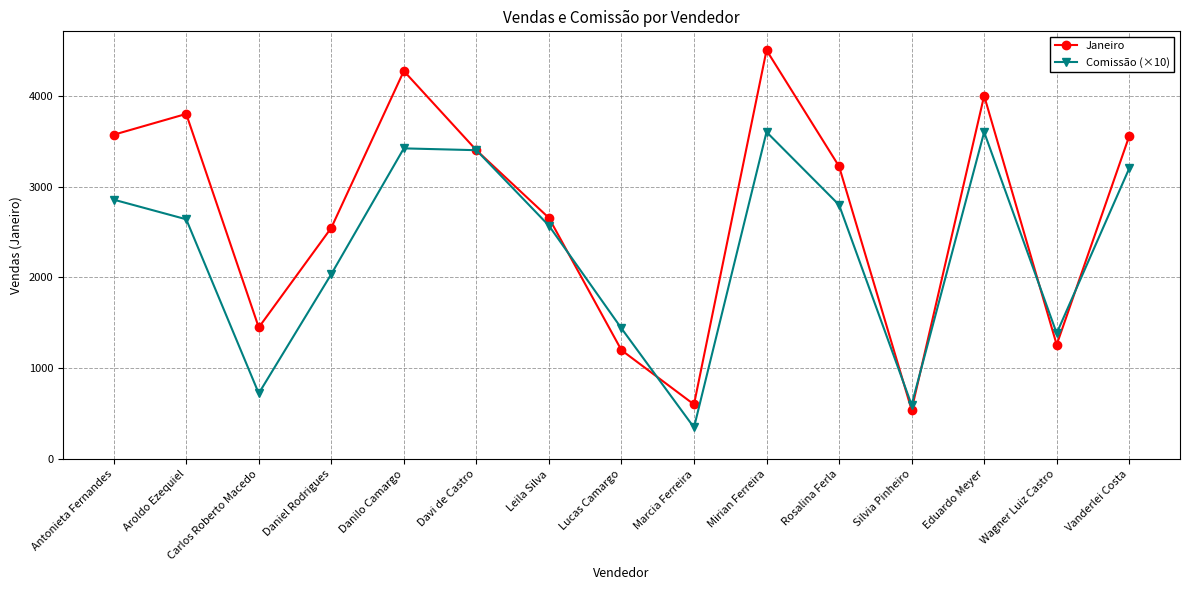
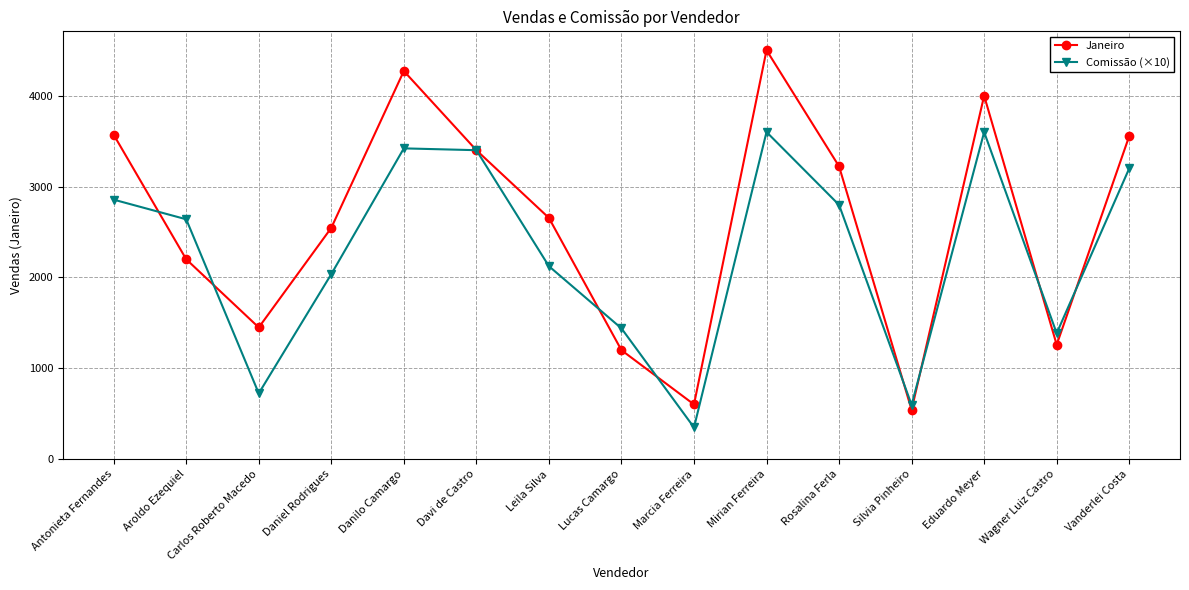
Janeiro, Aroldo Ezequiel: 3800 -> 2200
Comissão (×10), Leila Silva: 2600 -> 2100
